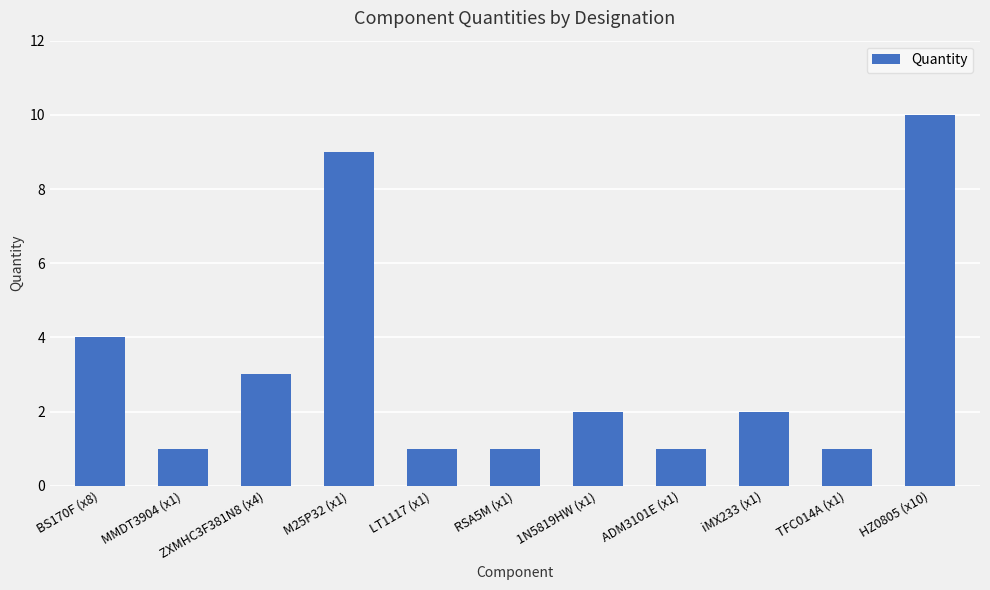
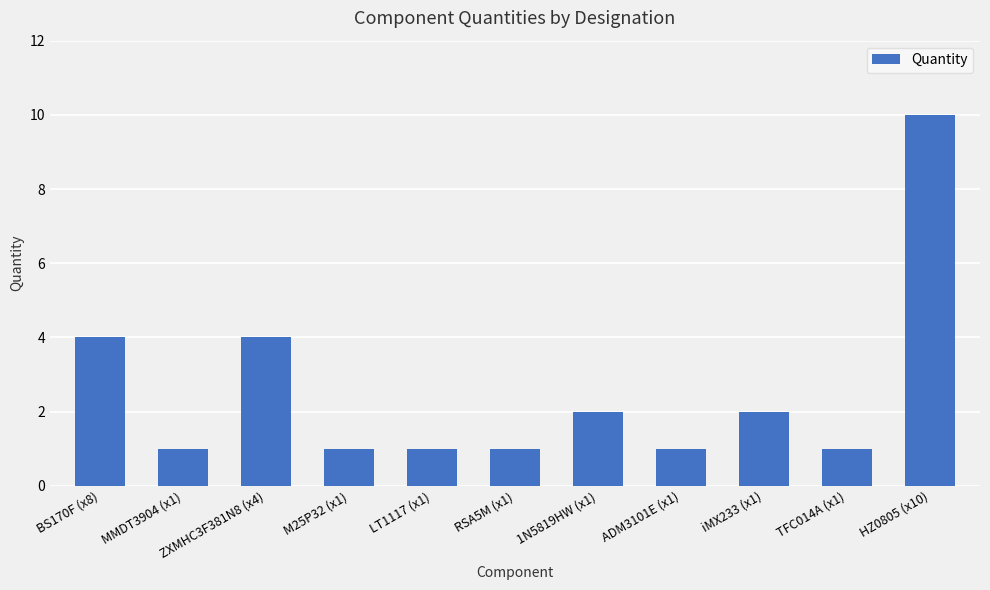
ZXMHC3F381N8 (x4): 3 -> 4
M25P32 (x1): 9 -> 1
